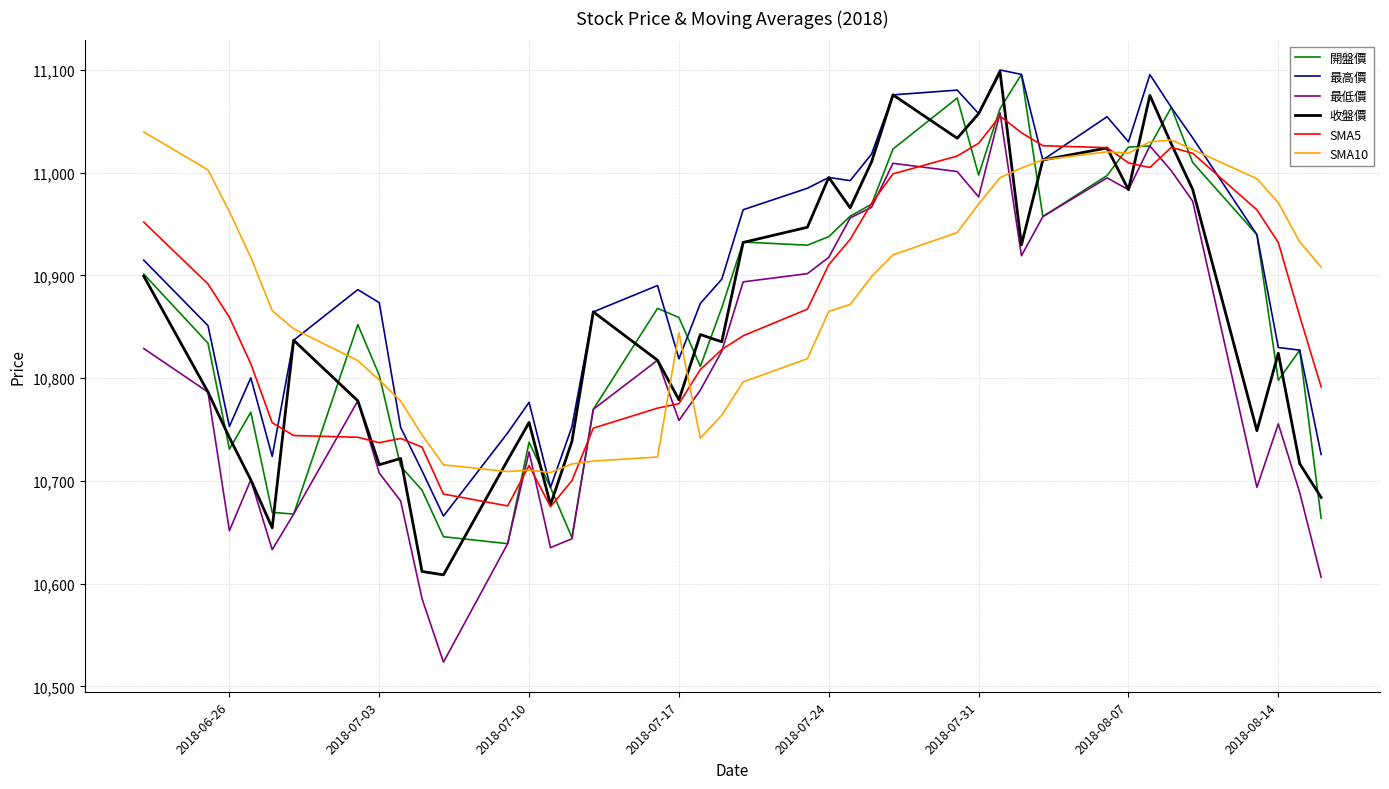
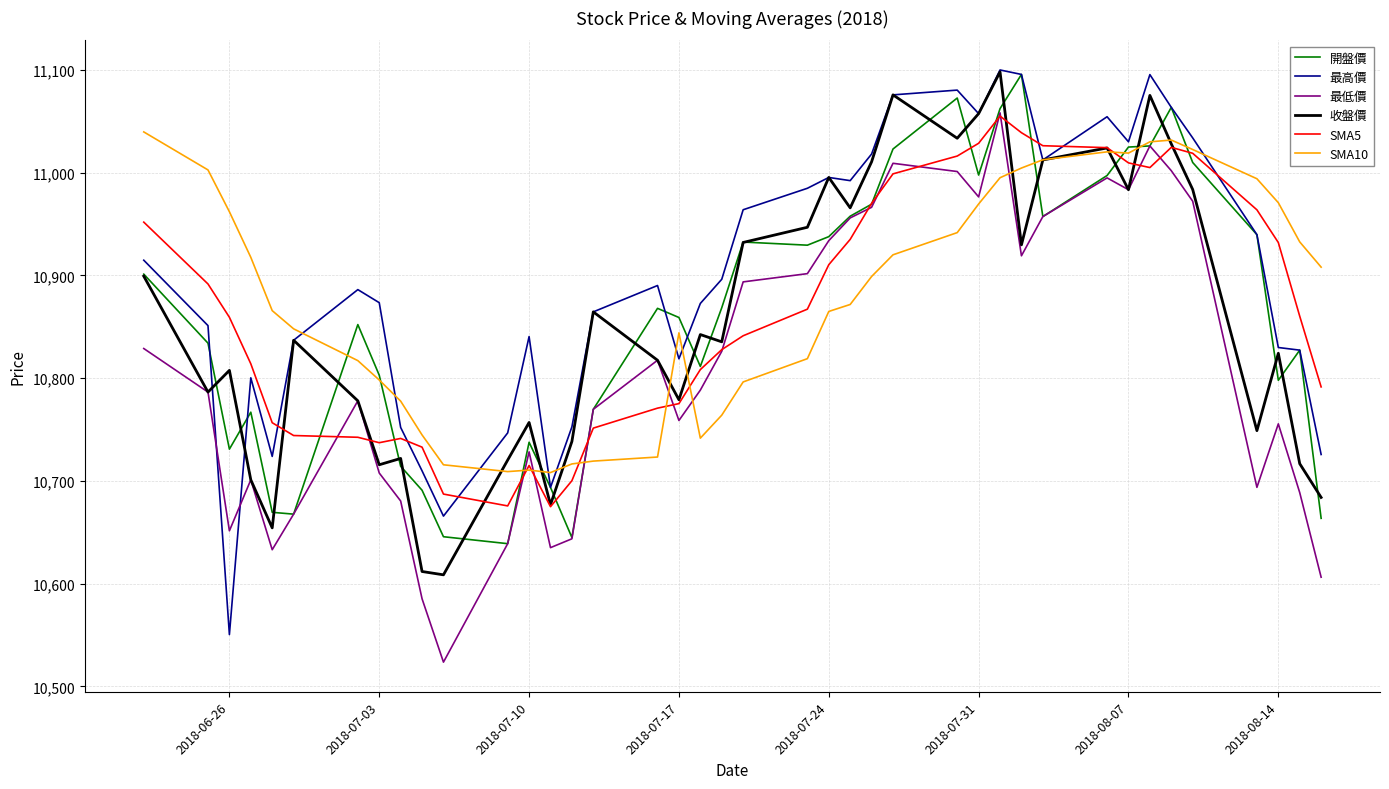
最高價, 2018-06-26: 10,753 -> 10,550
收盤價, 2018-06-26: 10,742 -> 10,808
最高價, 2018-07-10: 10,776 -> 10,840
最低價, 2018-07-24: 10,918 -> 10,934
